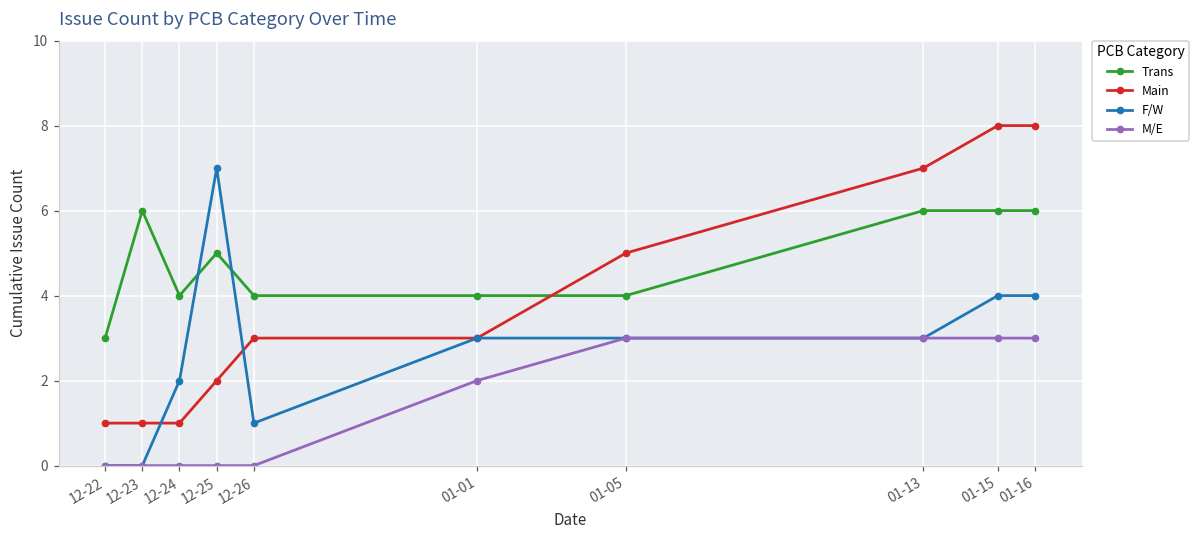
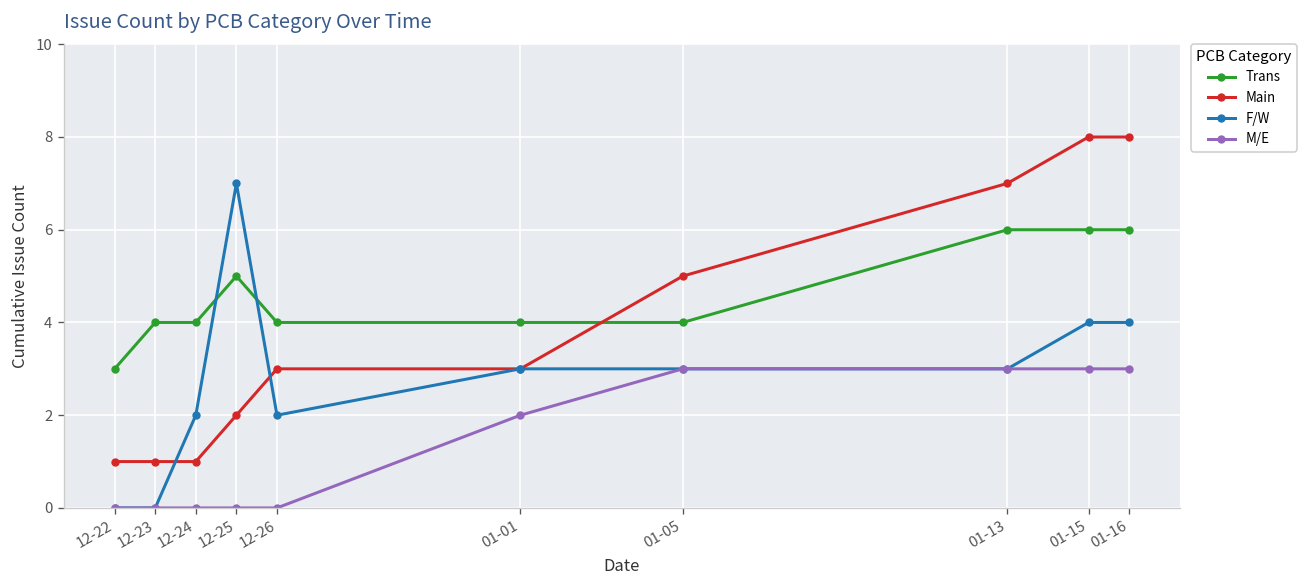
Trans, 12-23: 6 -> 4
F/W, 12-26: 1 -> 2
